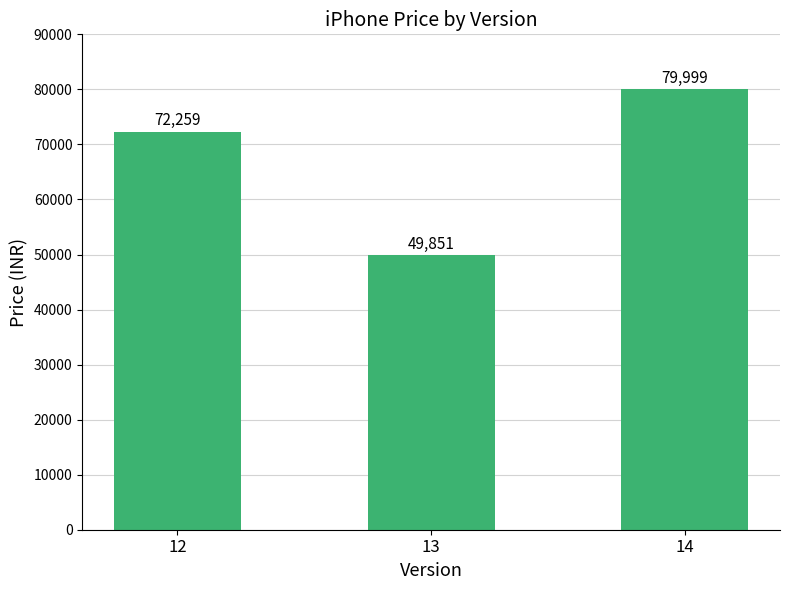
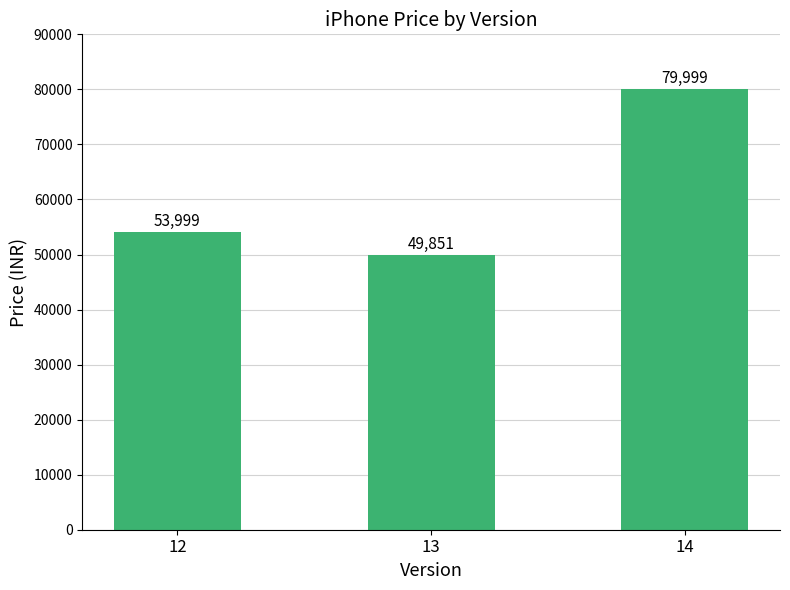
12: 72,259 -> 53,999
